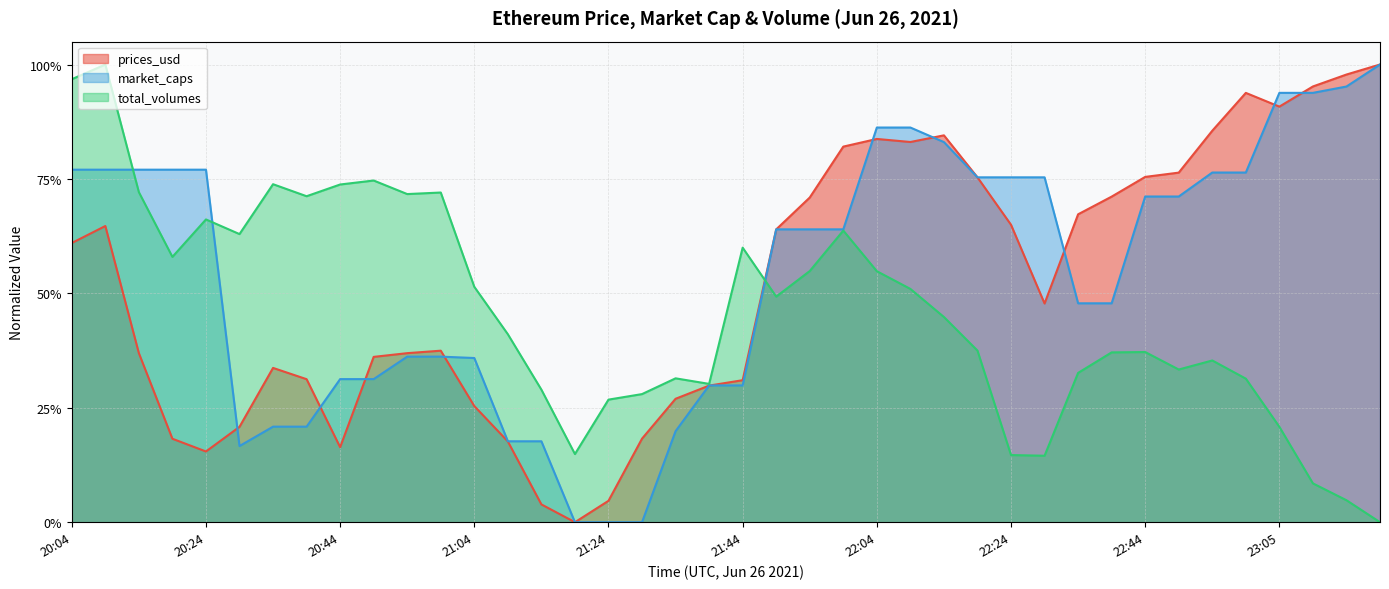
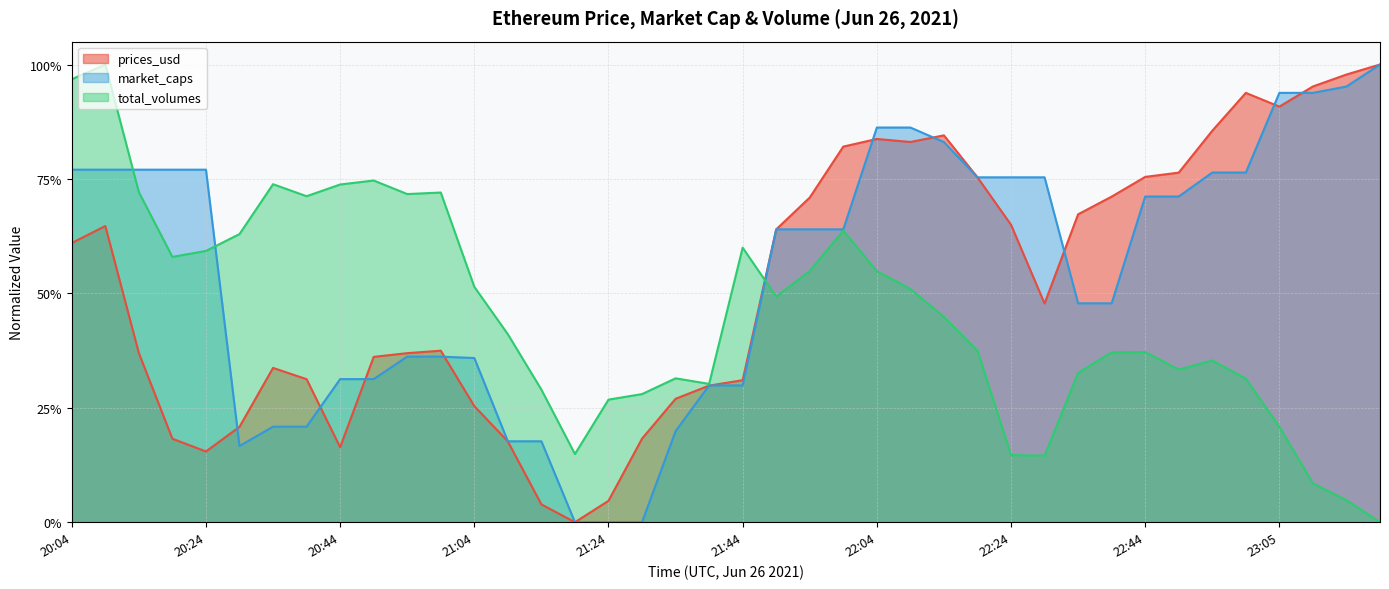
total_volumes, 20:24: 66% -> 59%
